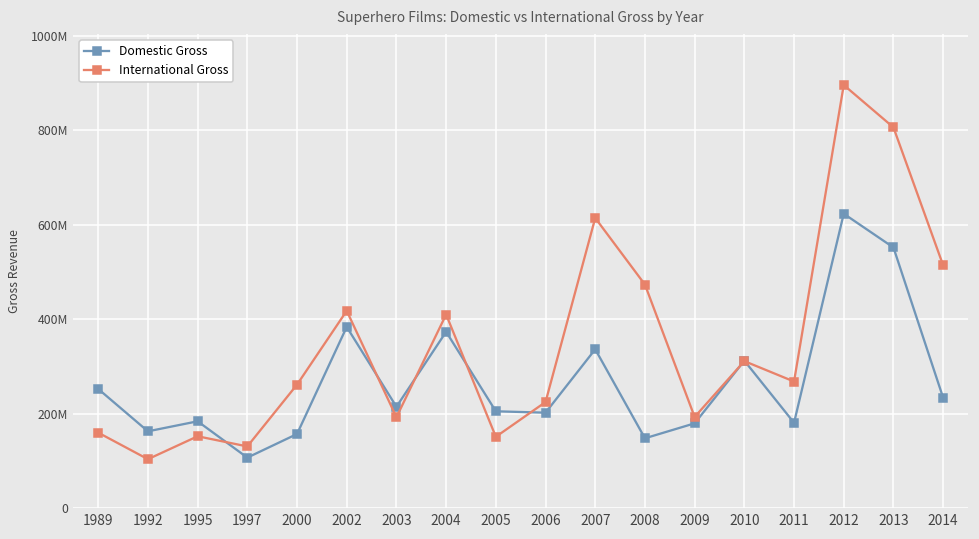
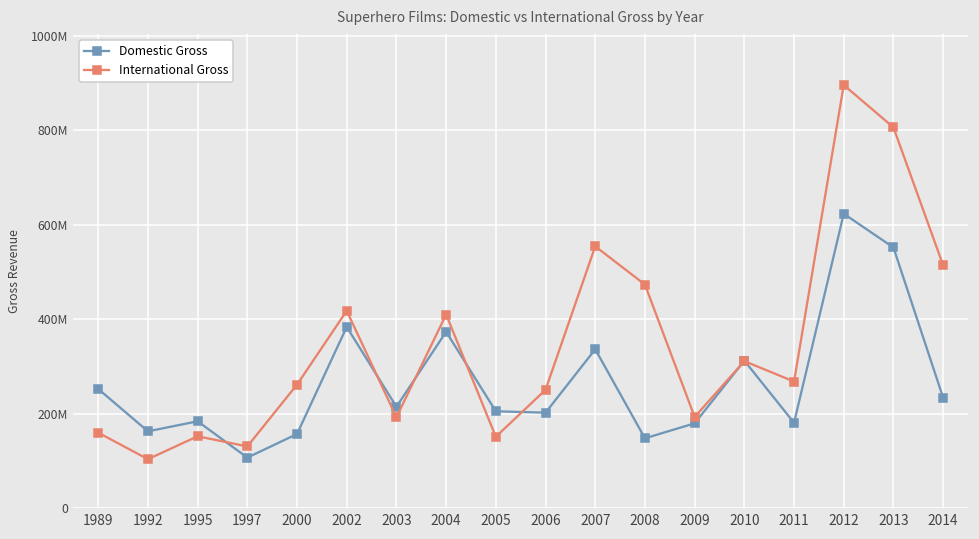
International Gross, 2006: 220000000 -> 250000000
International Gross, 2007: 610000000 -> 550000000
